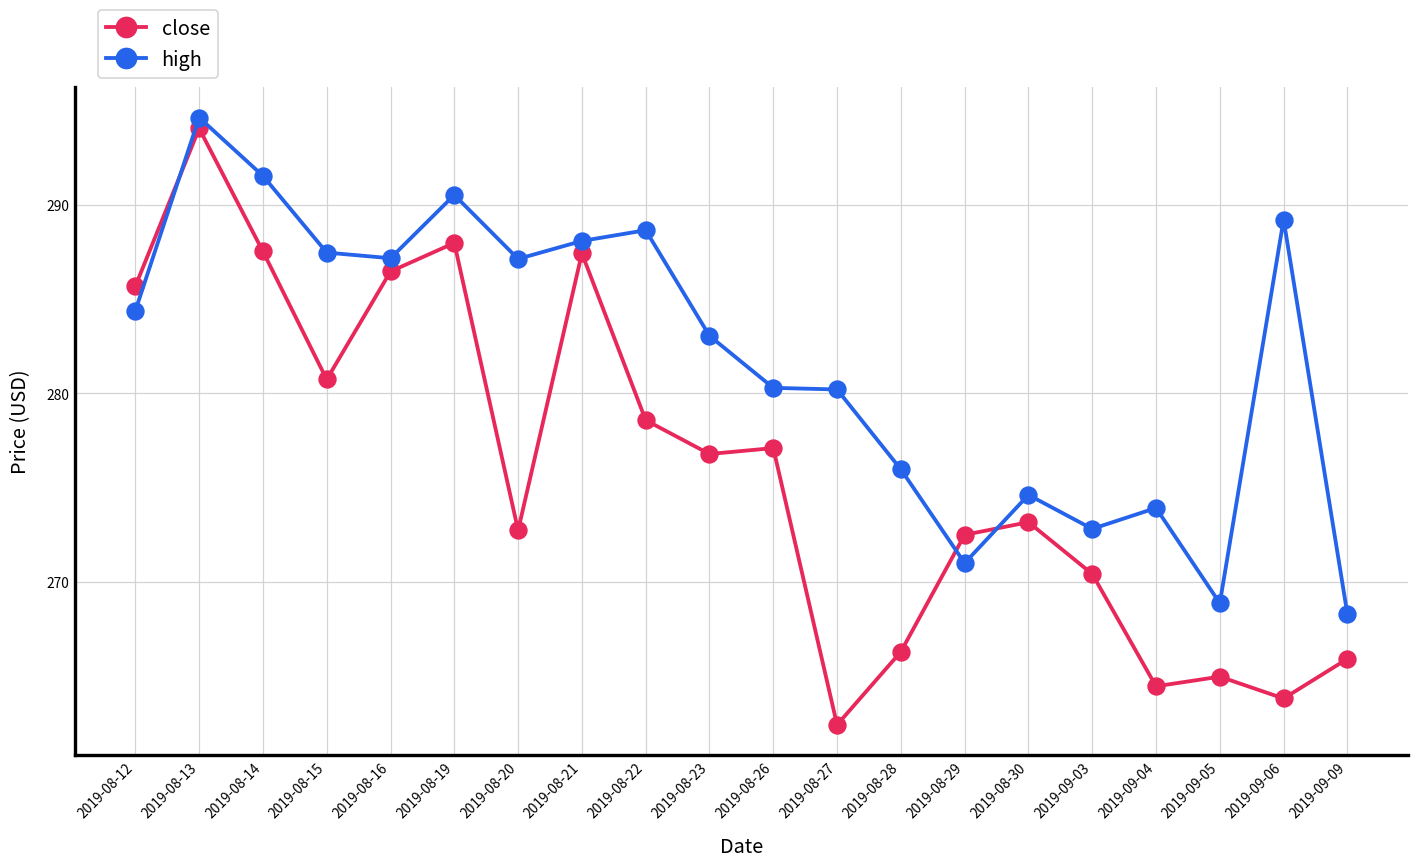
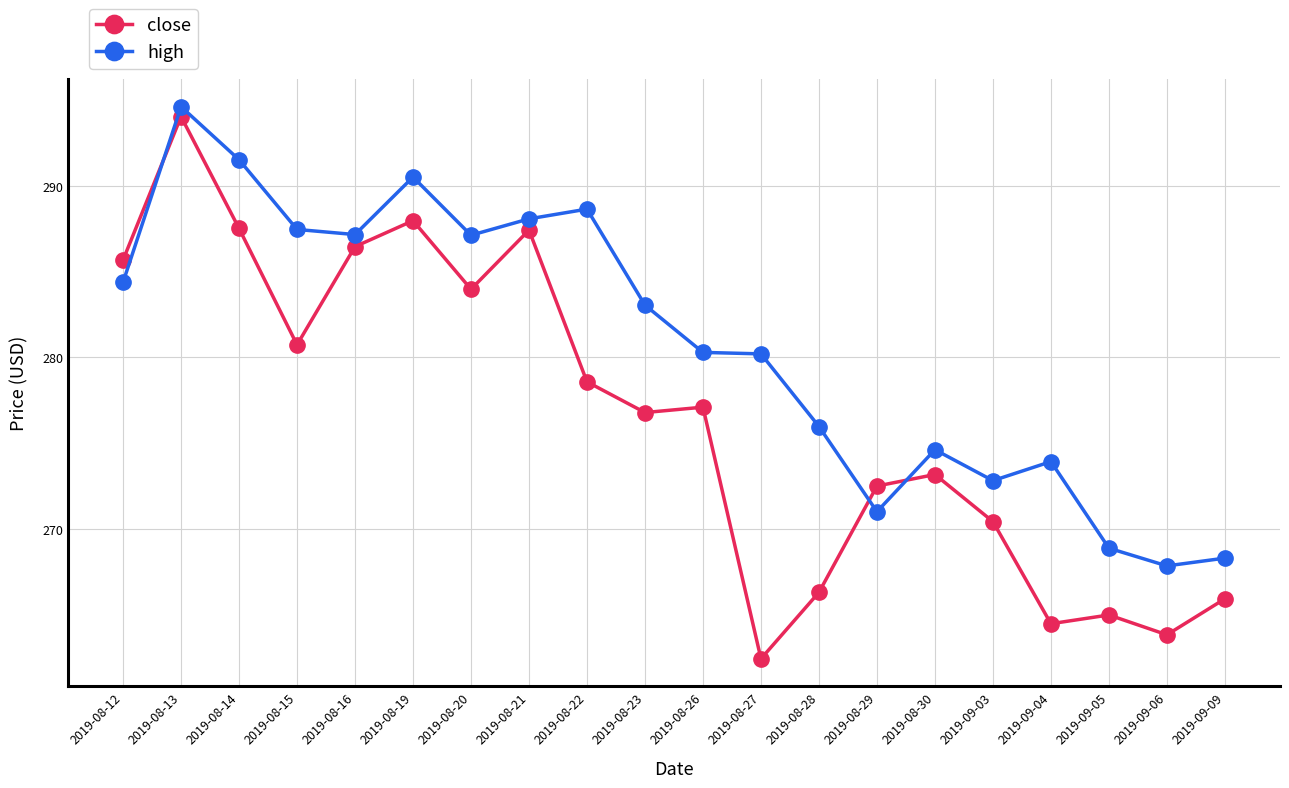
close, 2019-08-20: 272.7 -> 284.0
high, 2019-09-06: 289.2 -> 267.8
